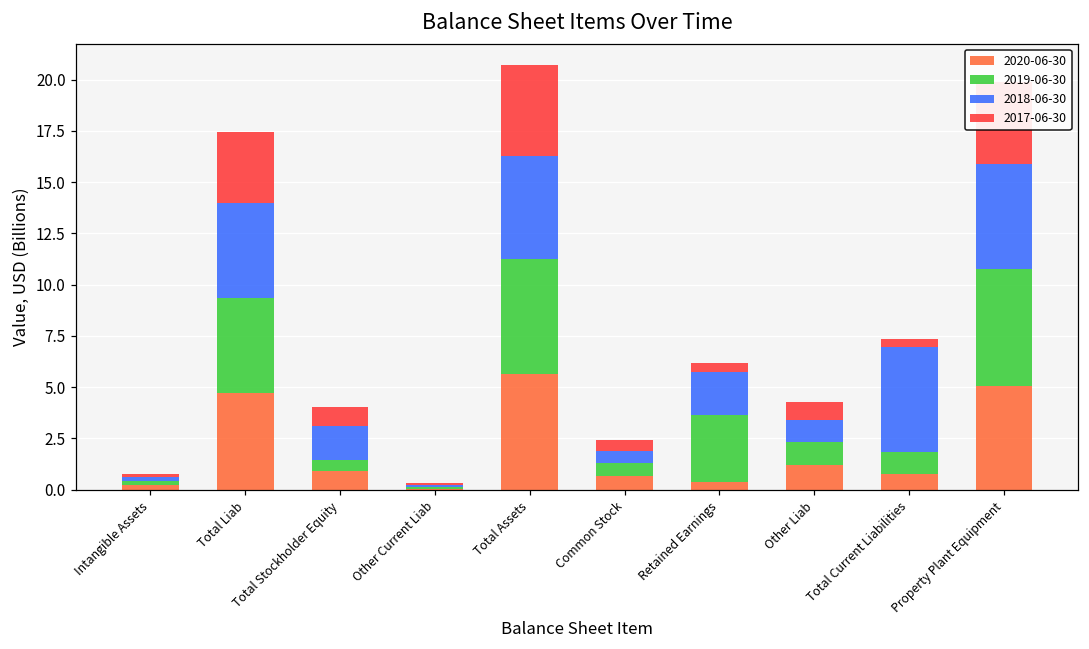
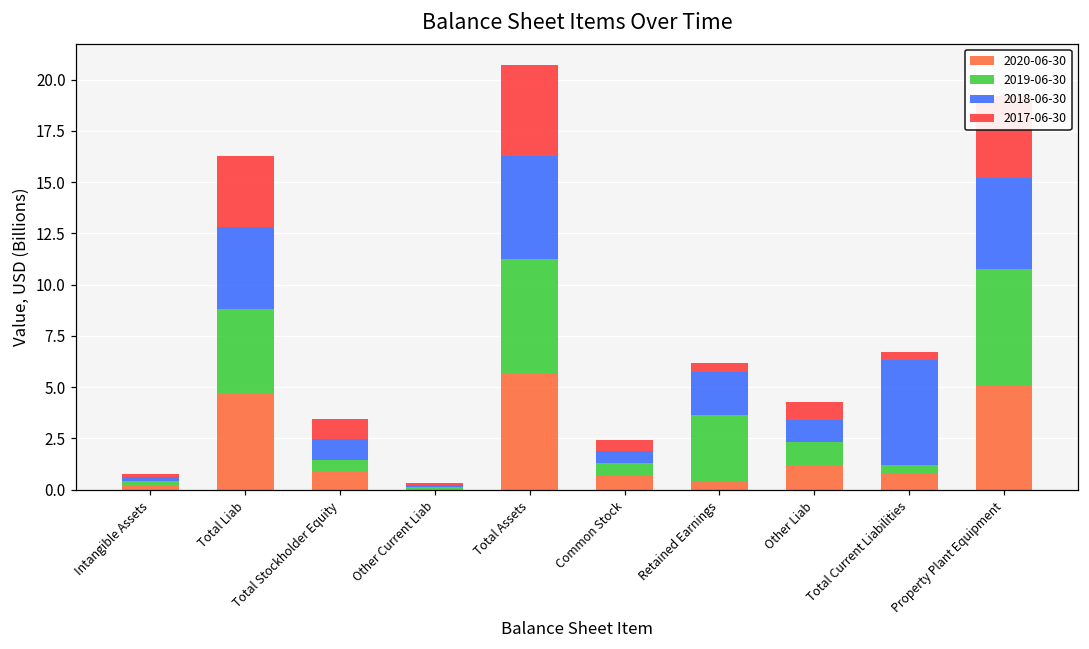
2019-06-30, Total Liab: 4.6 -> 4.1
2018-06-30, Total Liab: 4.6 -> 4.0
2018-06-30, Total Stockholder Equity: 1.6 -> 1.0
2019-06-30, Total Current Liabilities: 1.1 -> 0.4
2018-06-30, Property Plant Equipment: 5.1 -> 4.4
